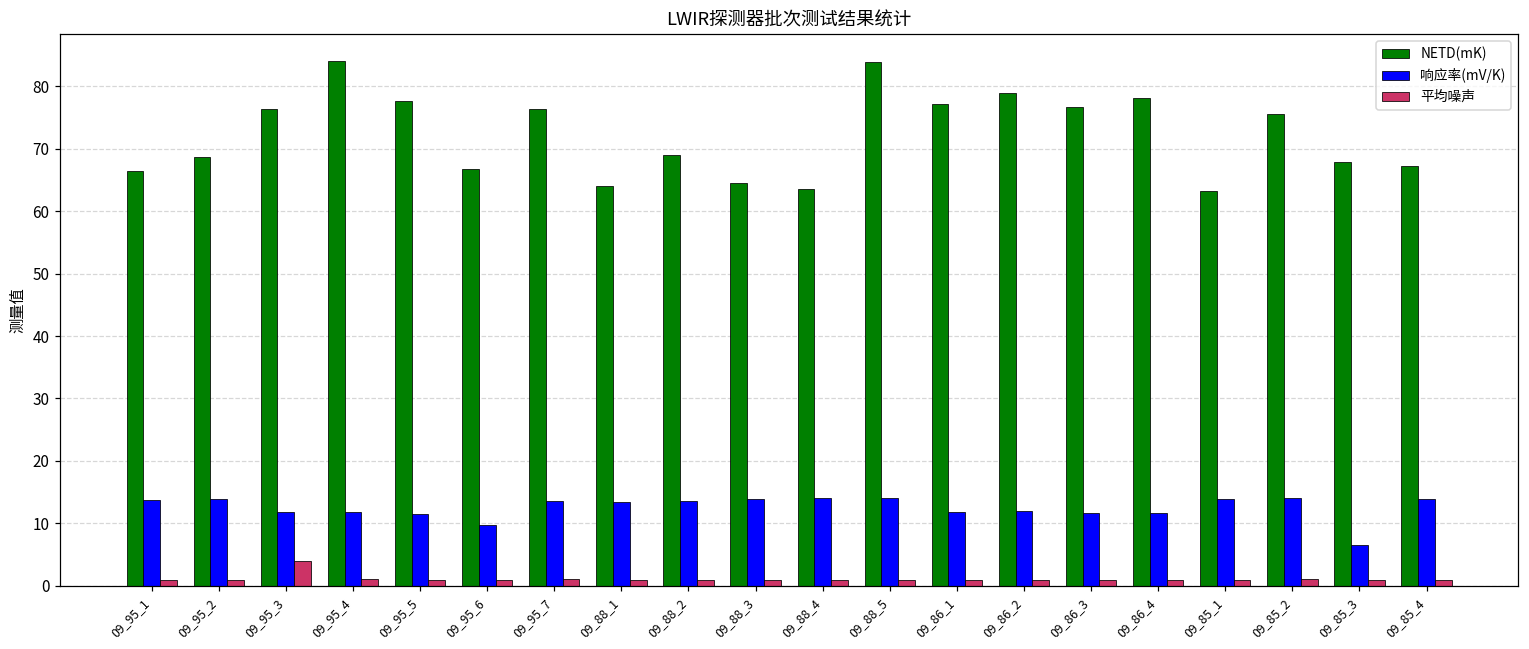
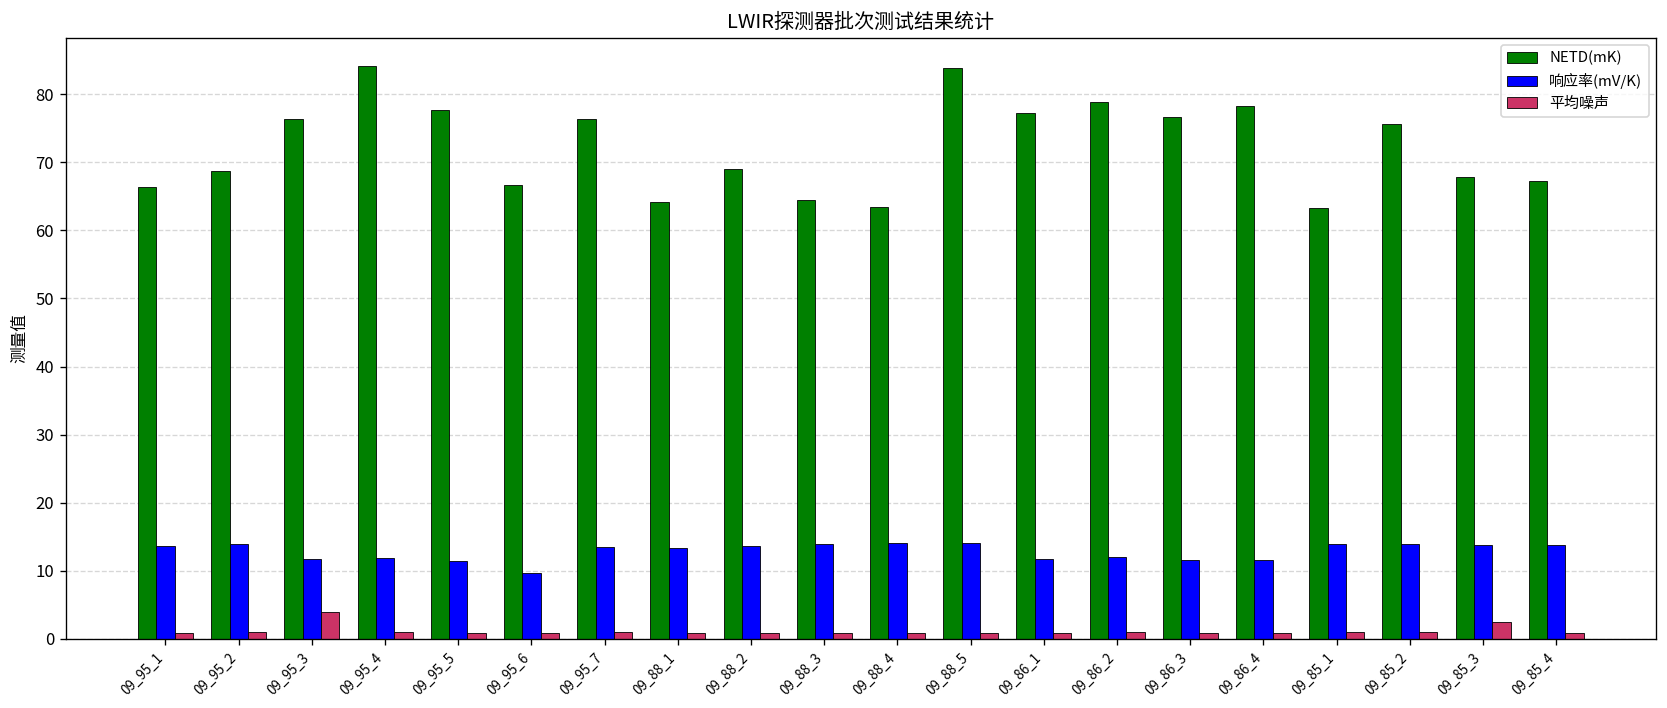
响应率(mV/K), 09_85_3: 7 -> 14
平均噪声, 09_85_3: 1 -> 2
